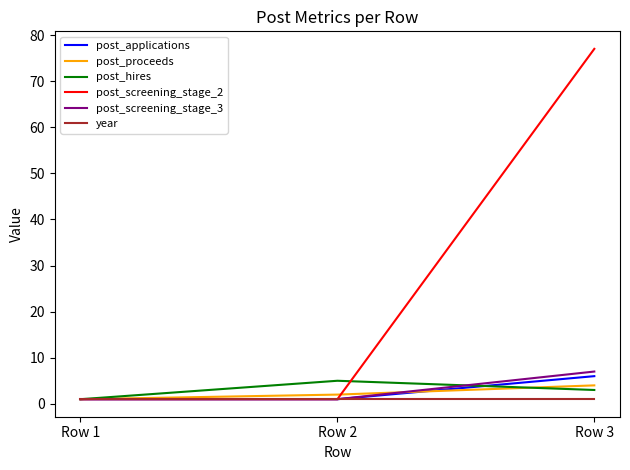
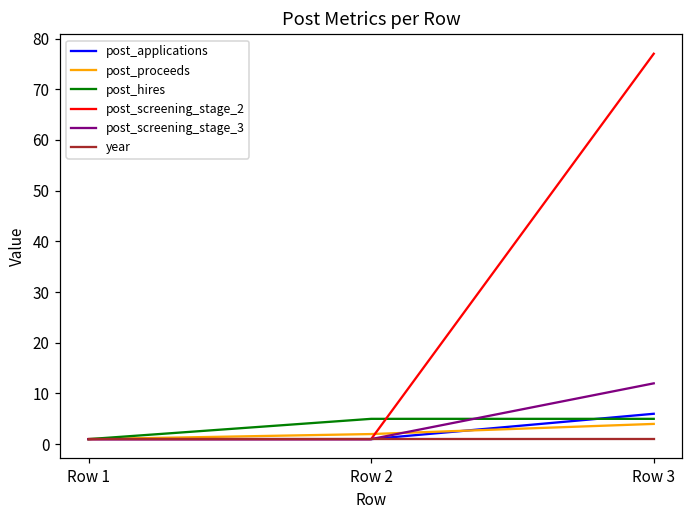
post_hires, Row 3: 3 -> 5
post_screening_stage_3, Row 3: 7 -> 12
